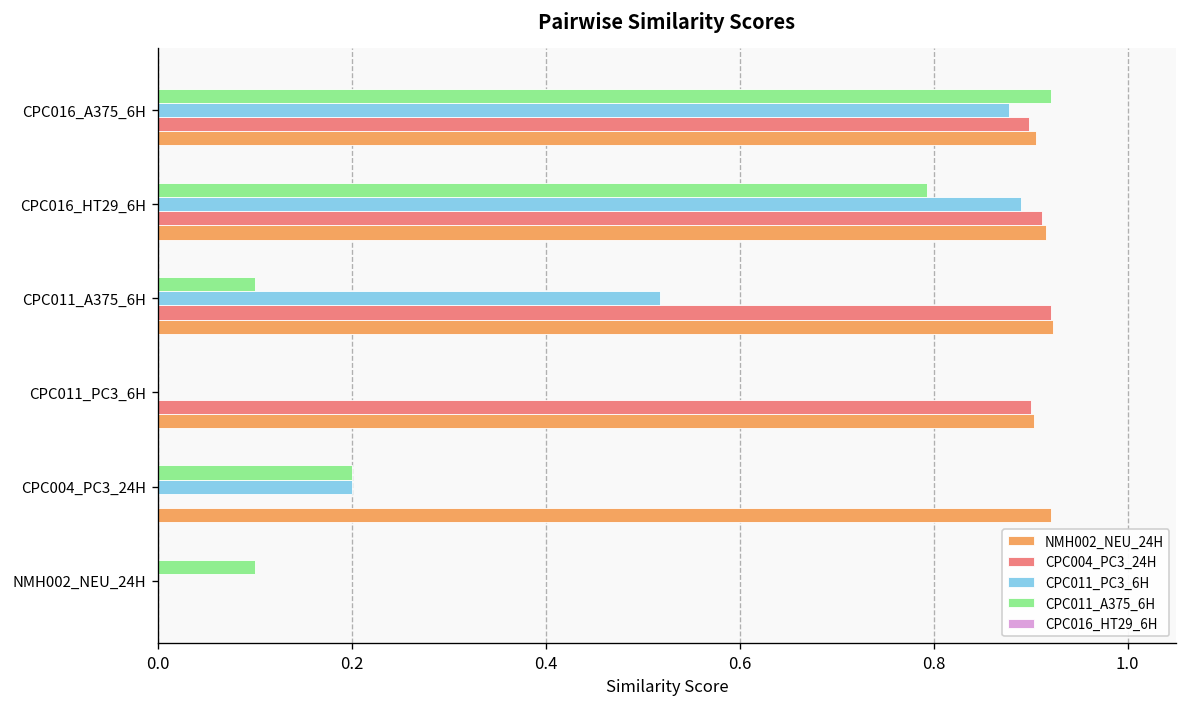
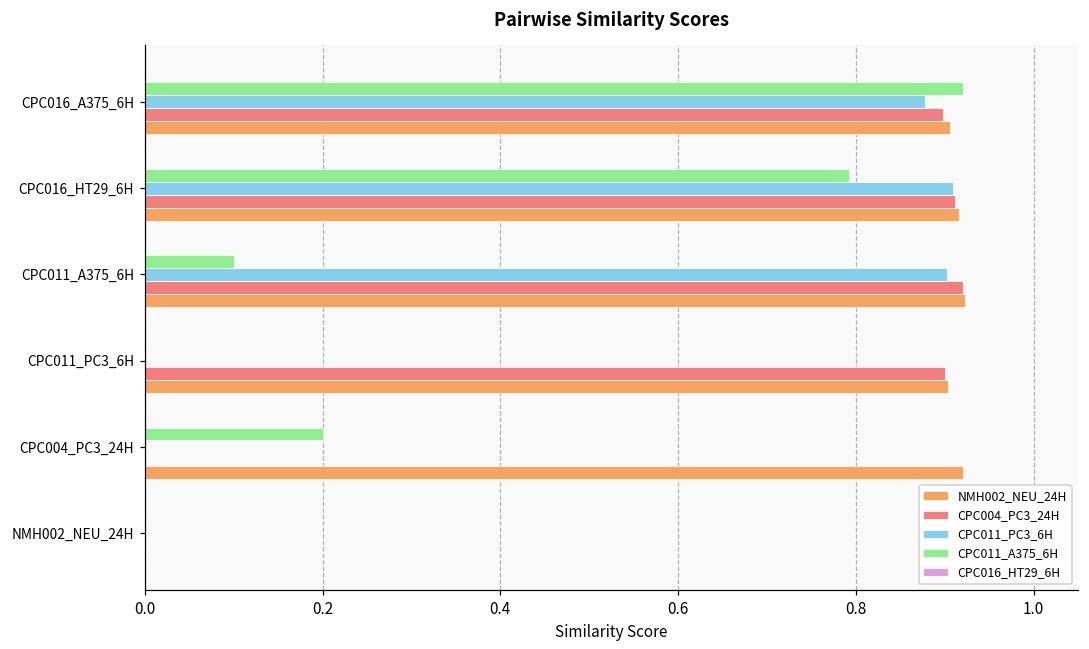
CPC011_PC3_6H, CPC016_HT29_6H: 0.89 -> 0.91
CPC011_PC3_6H, CPC011_A375_6H: 0.52 -> 0.90
CPC011_PC3_6H, CPC004_PC3_24H: 0.2 -> 0.0
CPC011_A375_6H, NMH002_NEU_24H: 0.1 -> 0.0
